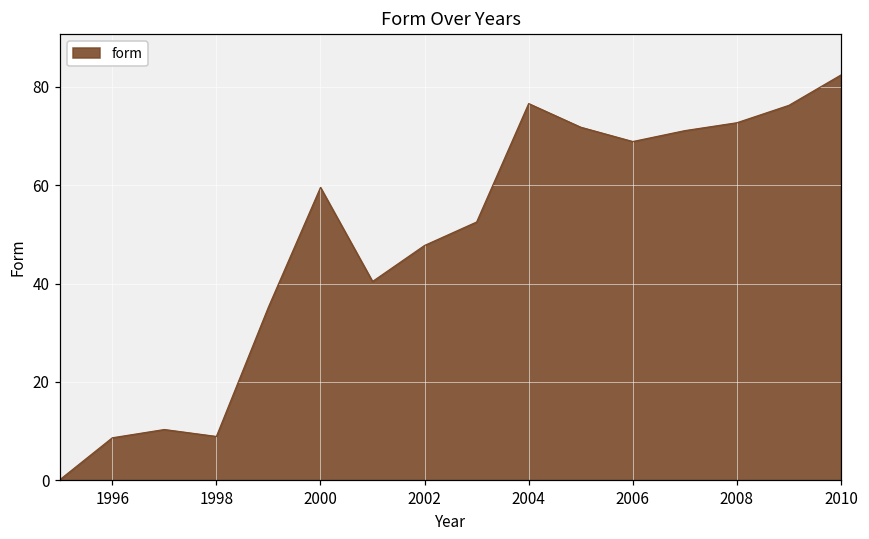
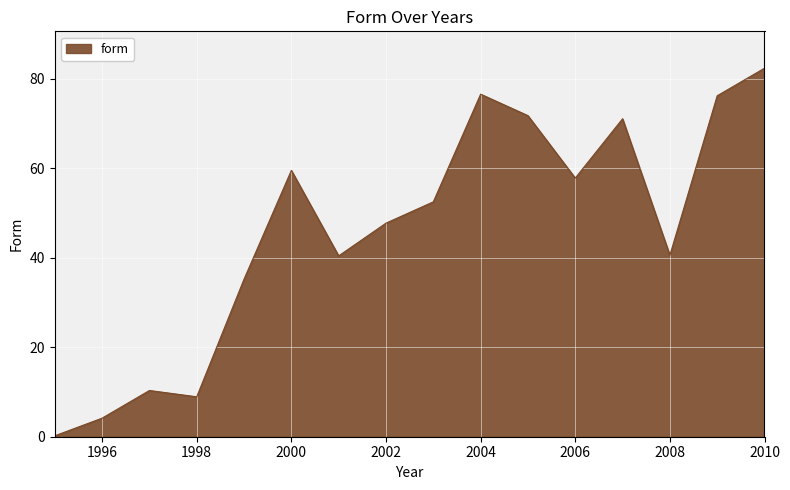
1996: 9 -> 4
2006: 69 -> 58
2008: 73 -> 41
